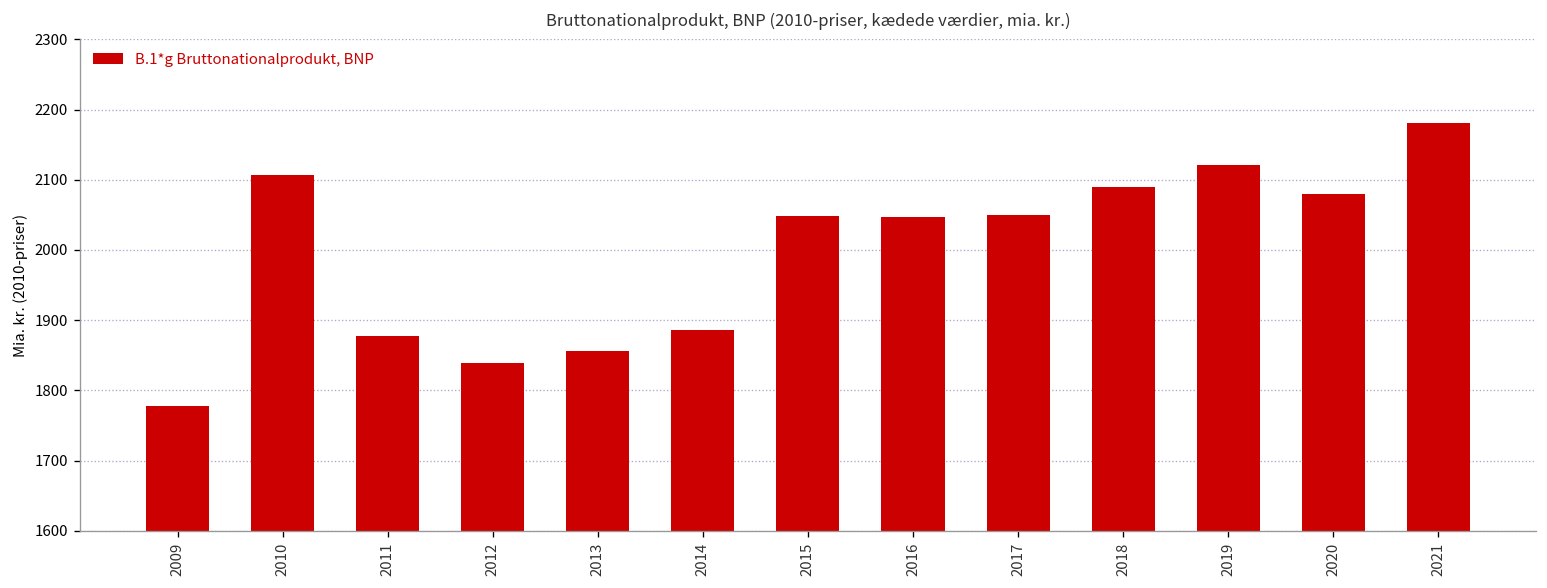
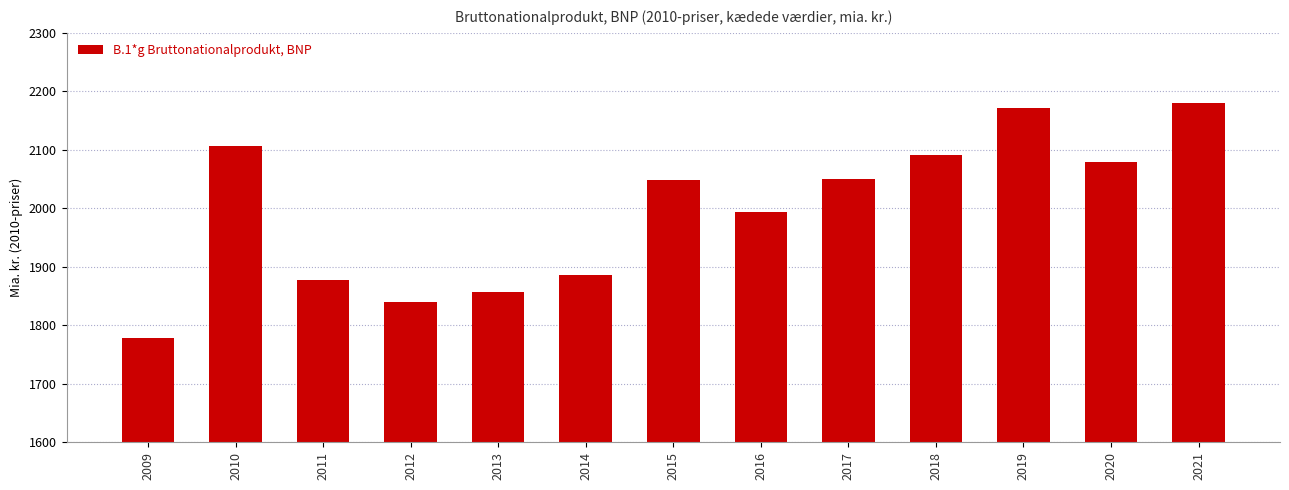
2016: 2050 -> 1990
2019: 2120 -> 2170
